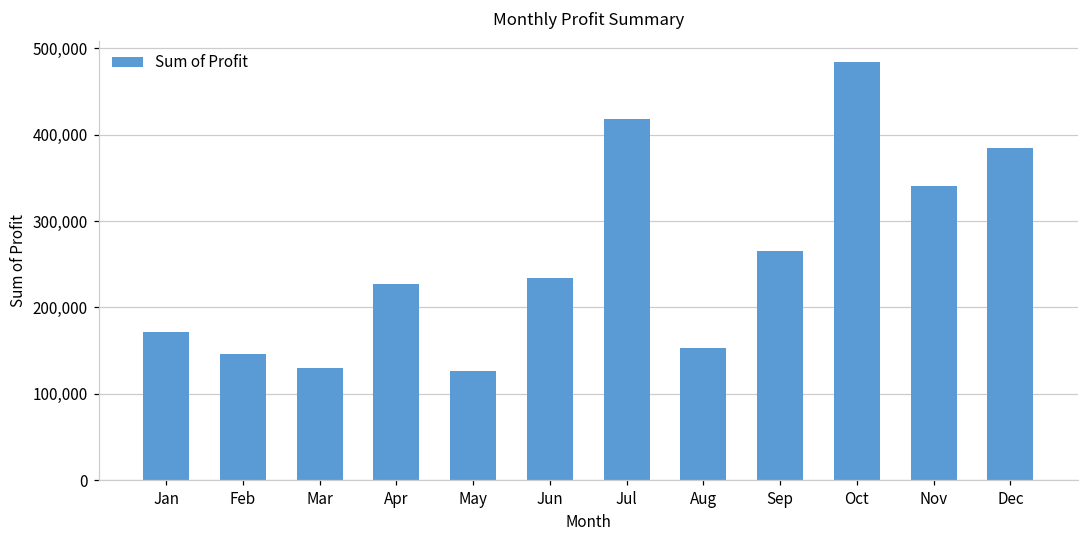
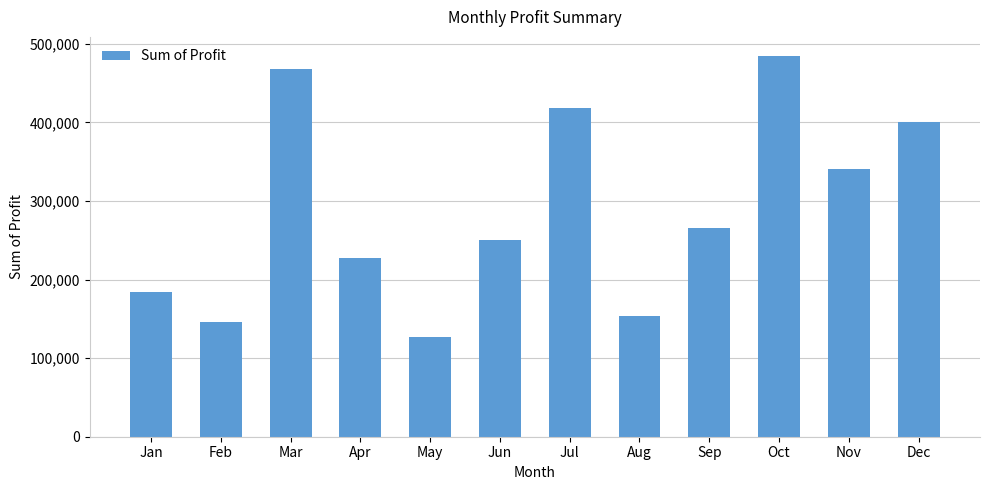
Jan: 170,000 -> 180,000
Mar: 130,000 -> 470,000
Jun: 230,000 -> 250,000
Dec: 380,000 -> 400,000
